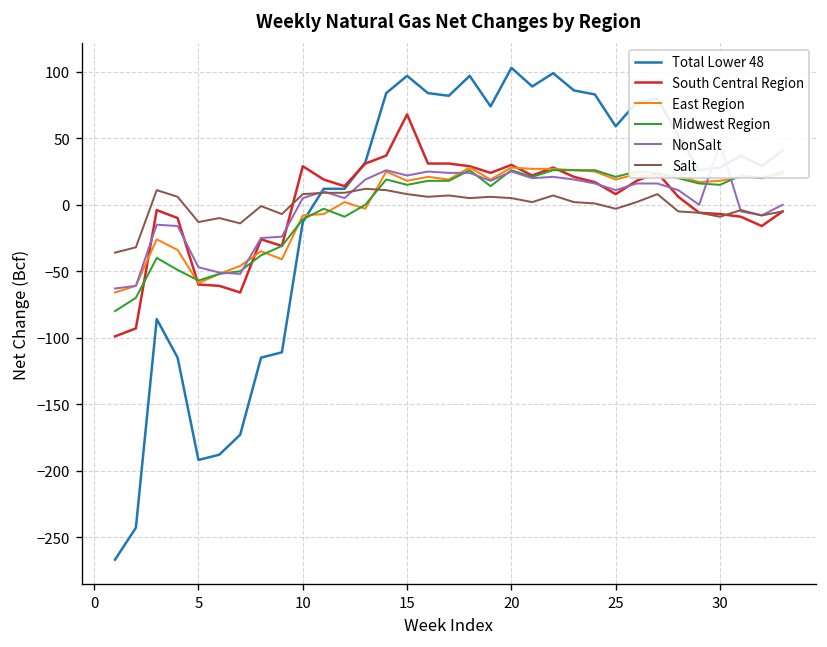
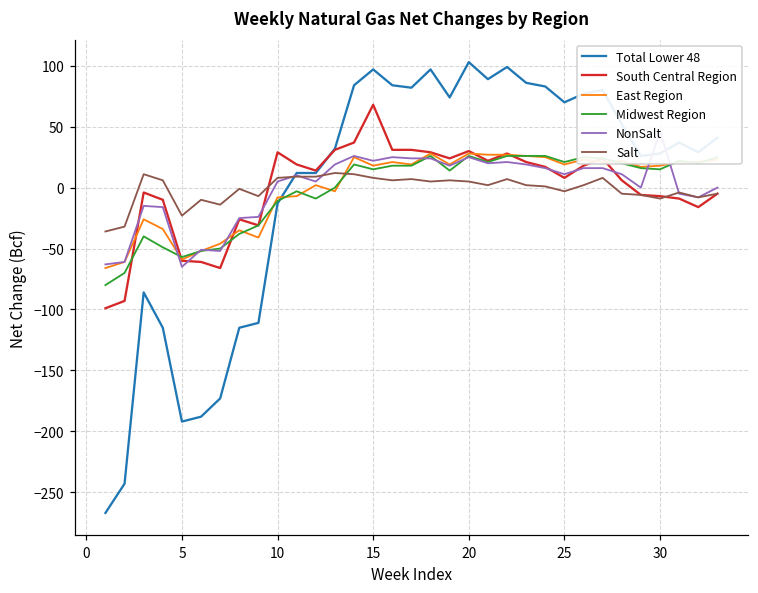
NonSalt, 5: -47 -> -65
Salt, 5: -13 -> -23
Total Lower 48, 25: 59 -> 70
